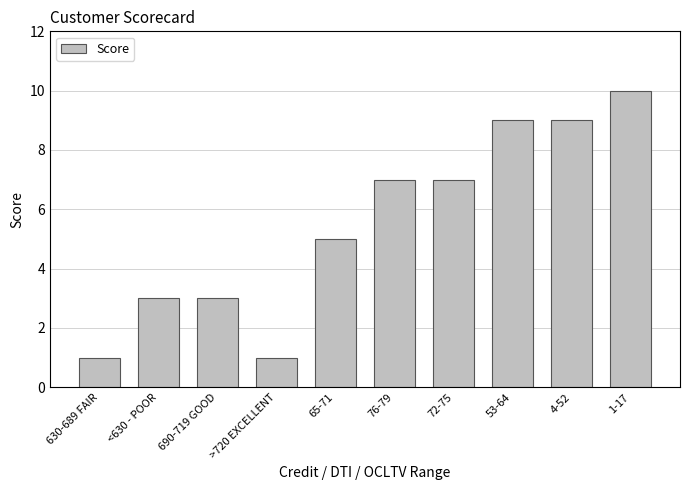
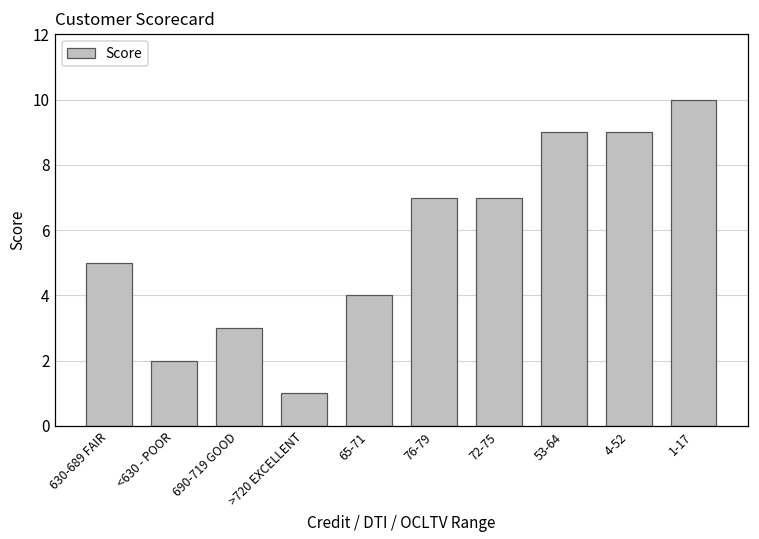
630-689 FAIR: 1 -> 5
<630 - POOR: 3 -> 2
65-71: 5 -> 4
